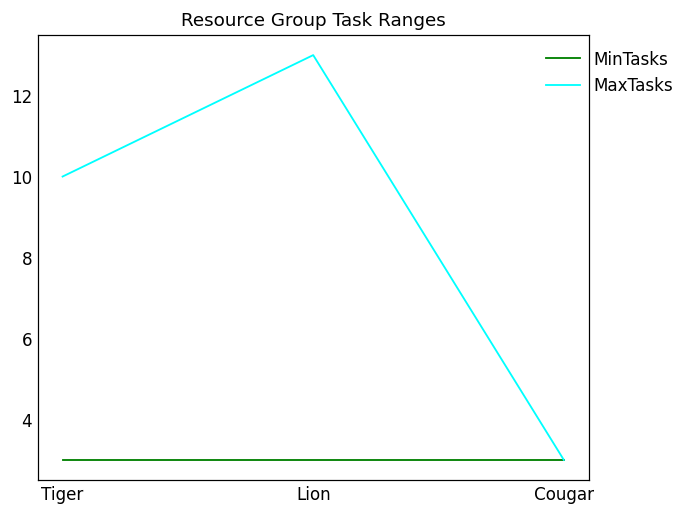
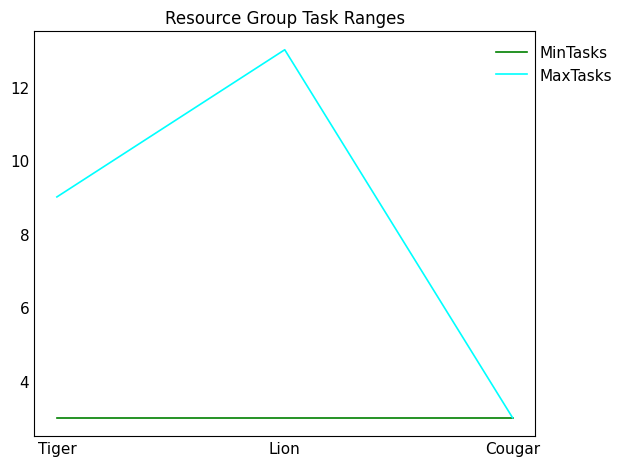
MaxTasks, Tiger: 10 -> 9
